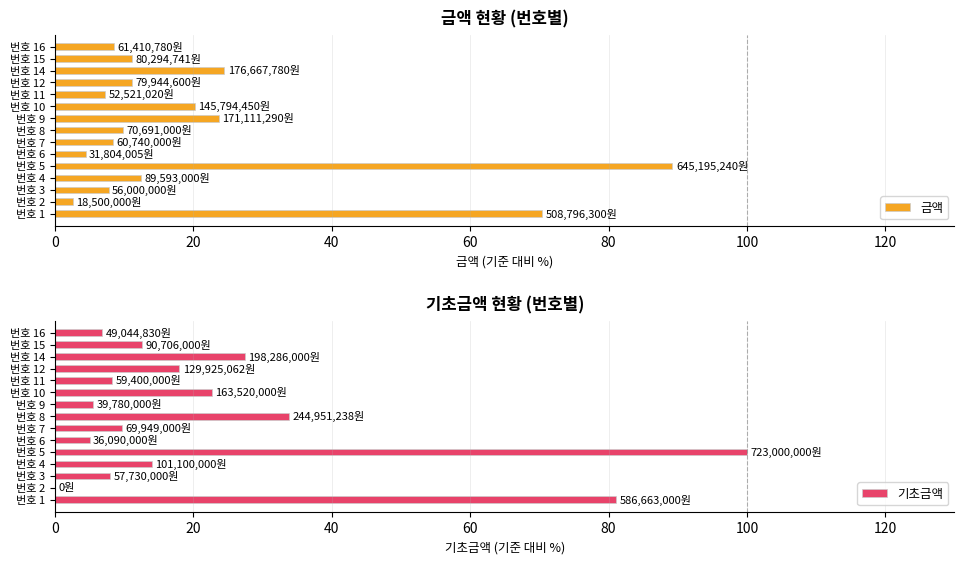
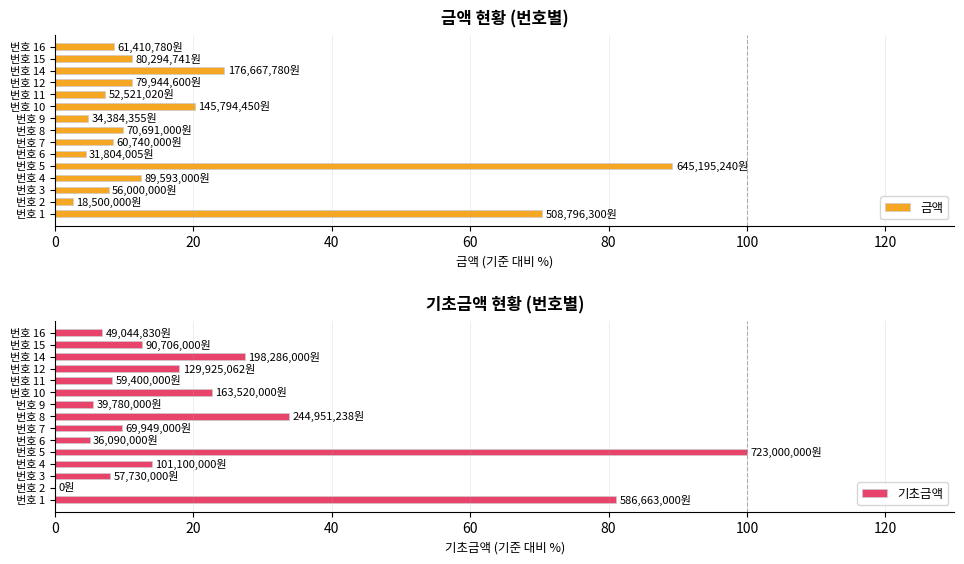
금액 현황 (번호별), 번호 9: 171,111,290원 -> 34,384,355원
